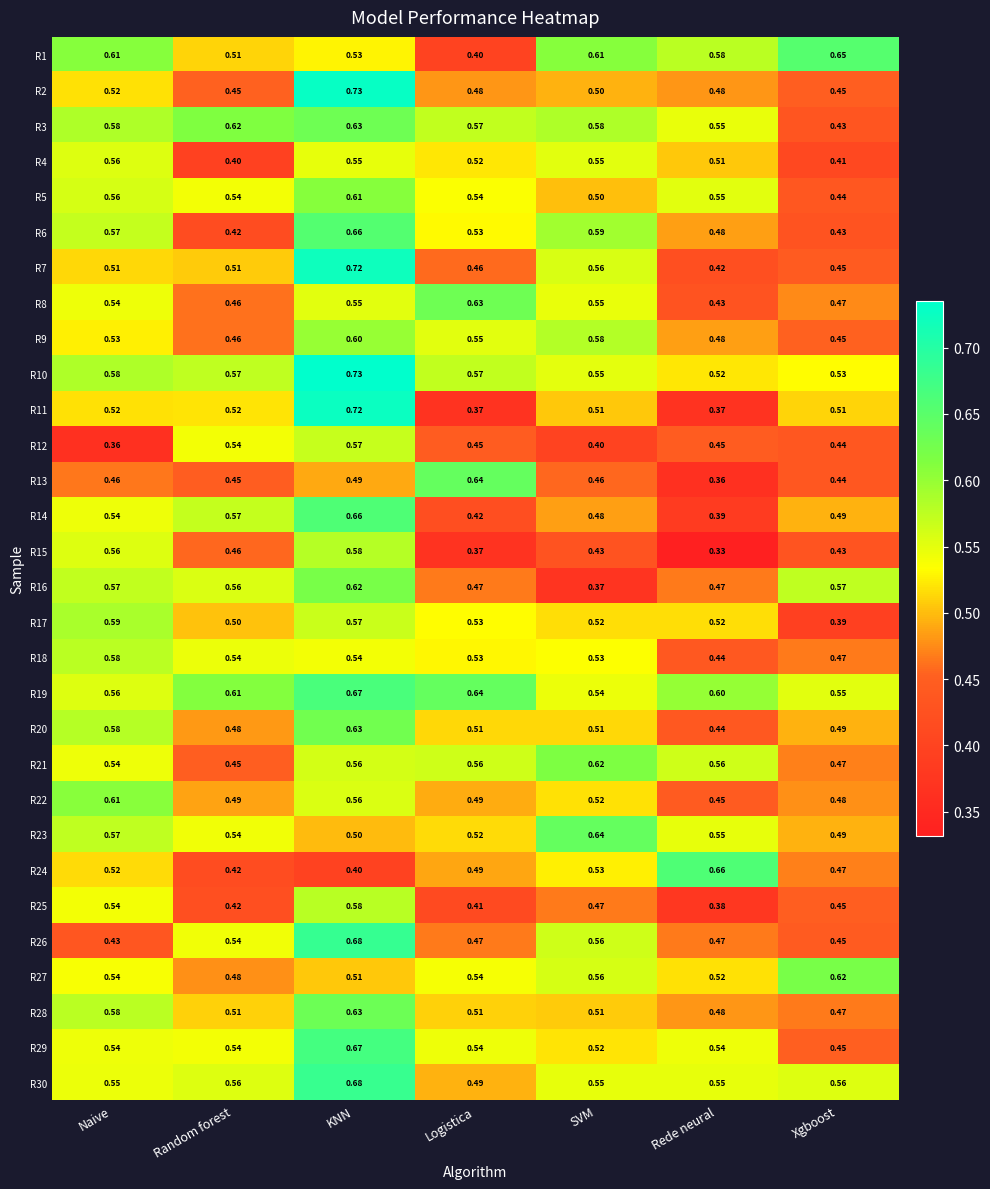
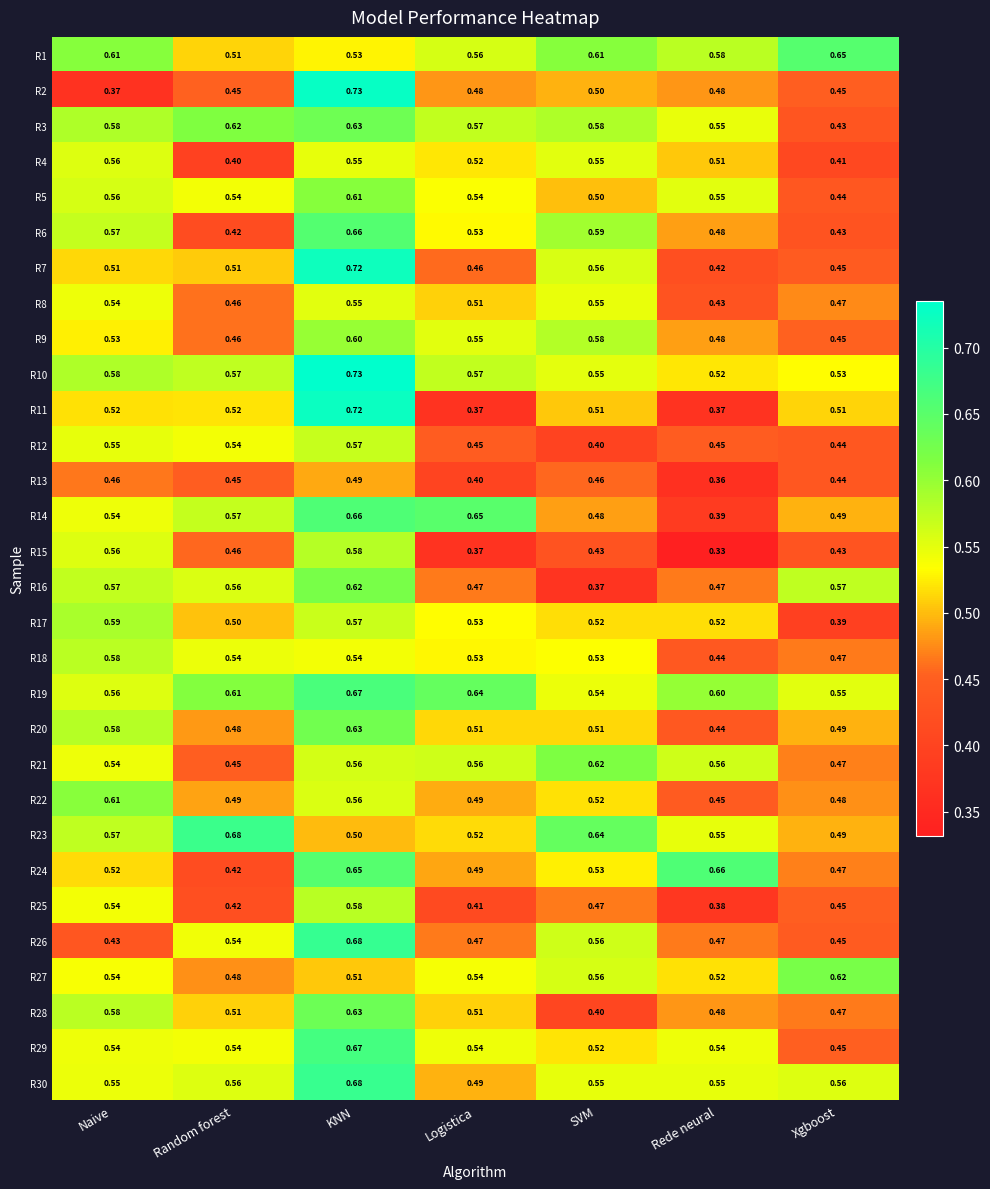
R1, Logistica: 0.40 -> 0.56
R2, Naive: 0.52 -> 0.37
R8, Logistica: 0.63 -> 0.51
R12, Naive: 0.36 -> 0.55
R13, Logistica: 0.64 -> 0.40
R14, Logistica: 0.42 -> 0.65
R23, Random forest: 0.54 -> 0.68
R24, KNN: 0.40 -> 0.65
R28, SVM: 0.51 -> 0.40
